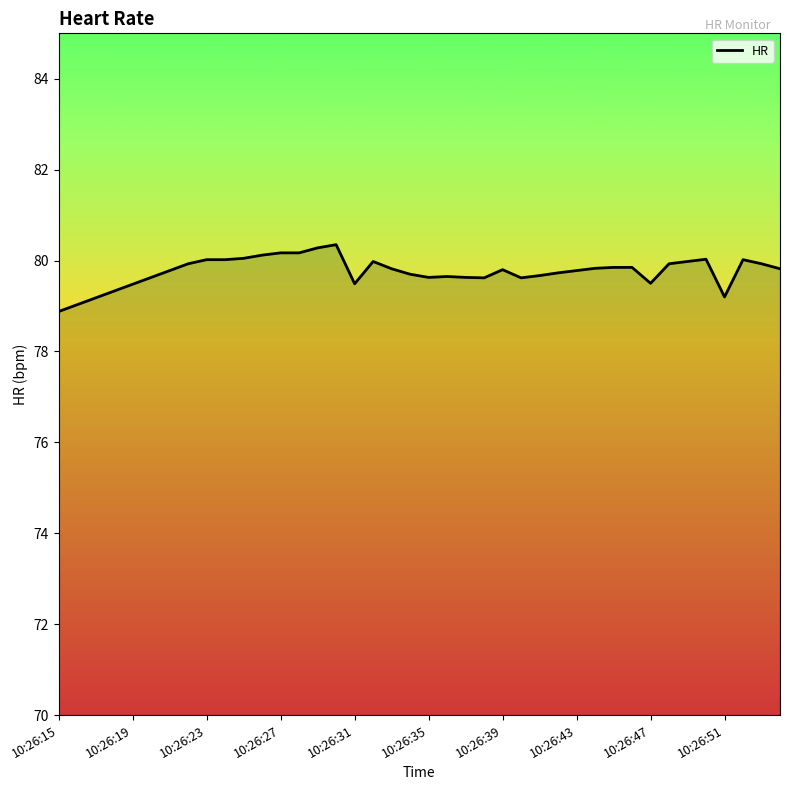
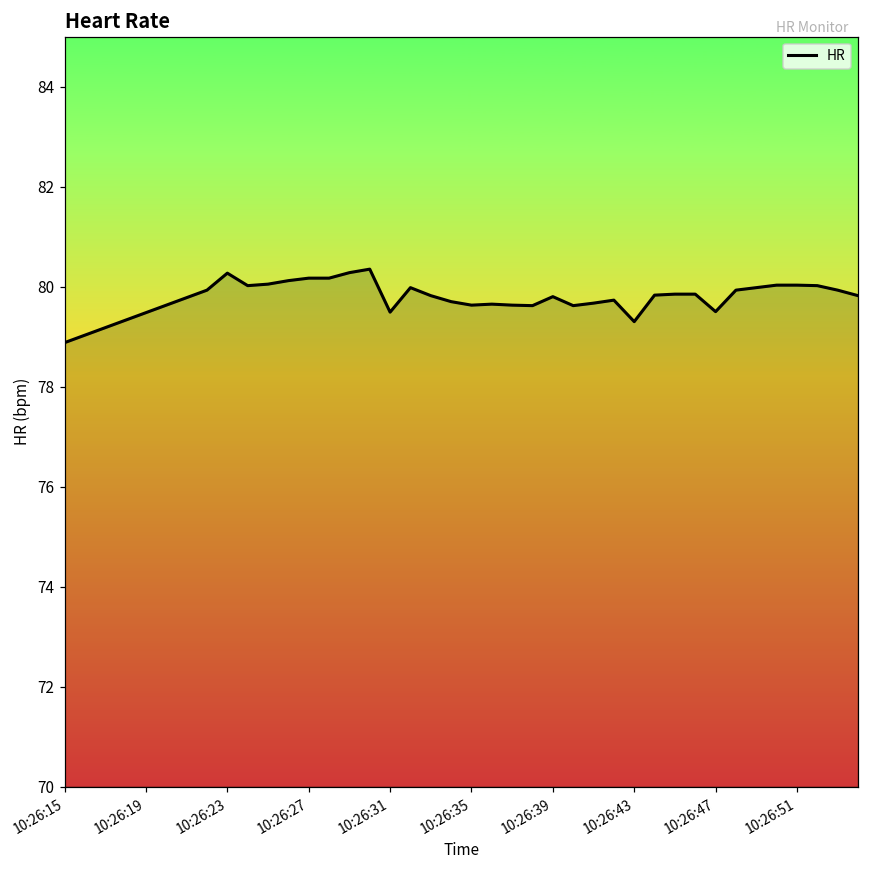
10:26:23: 80.0 -> 80.3
10:26:43: 79.8 -> 79.3
10:26:51: 79.2 -> 80.0
